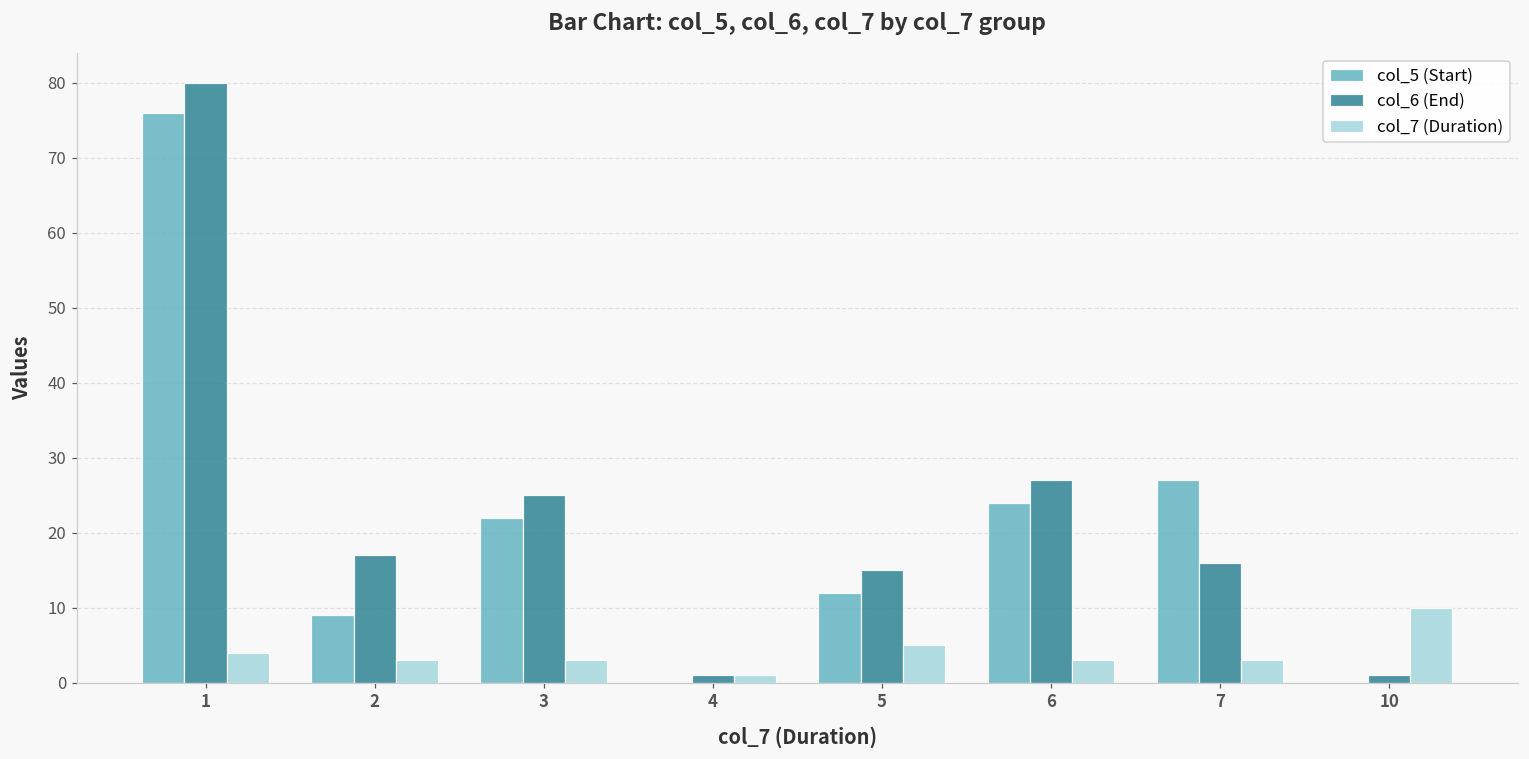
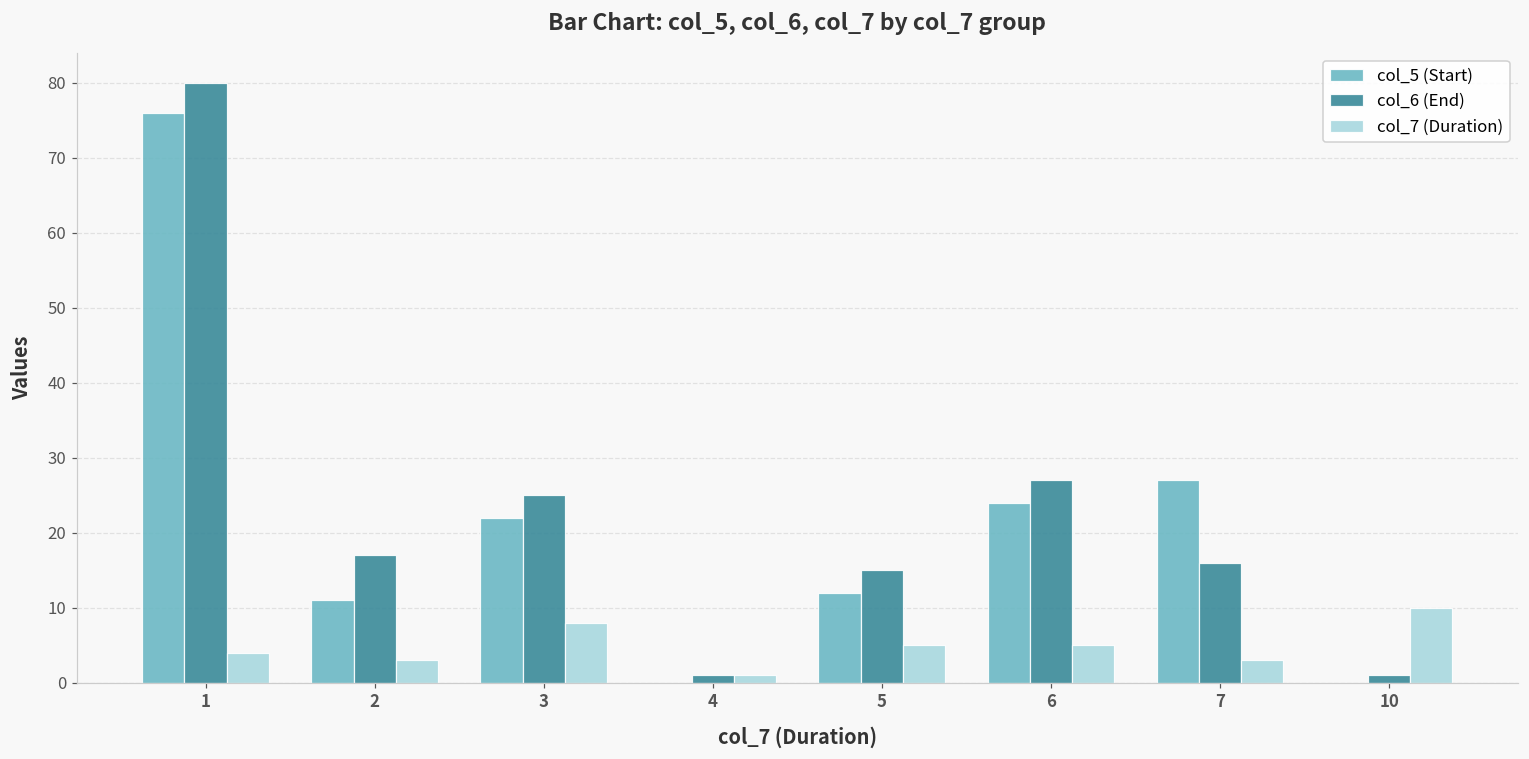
col_5 (Start), 2: 9 -> 11
col_7 (Duration), 3: 3 -> 8
col_7 (Duration), 6: 3 -> 5
